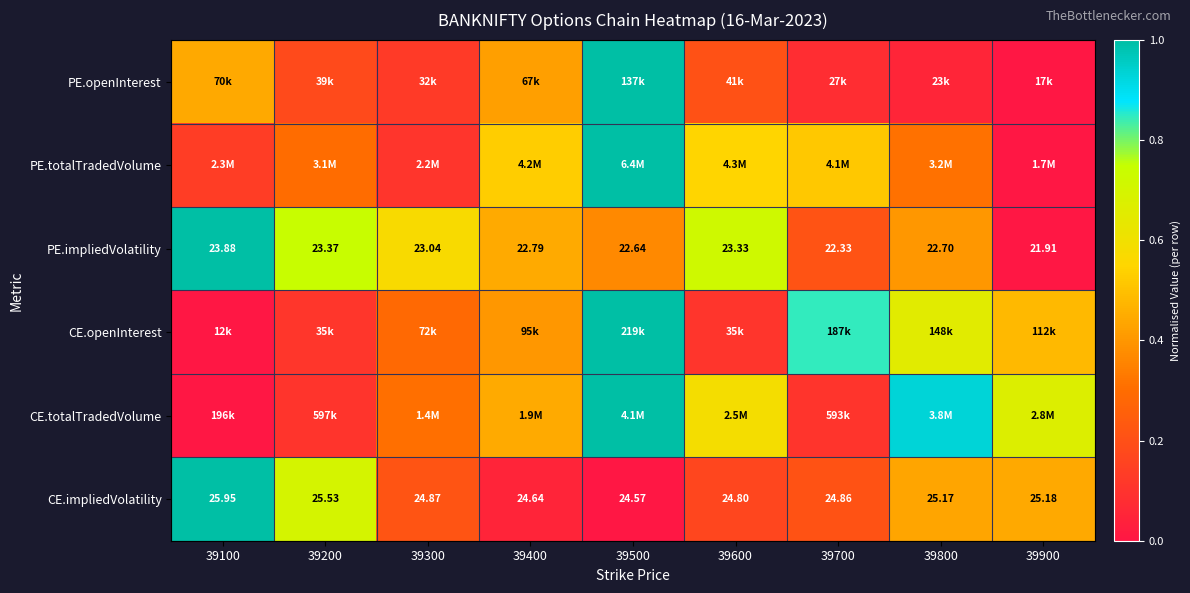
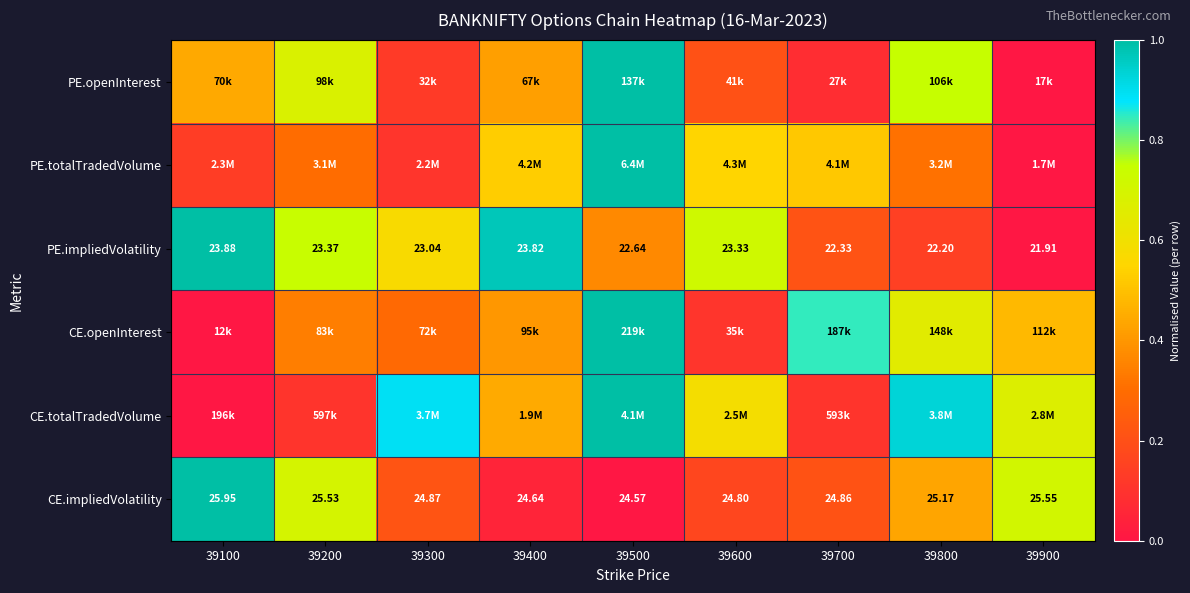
PE.openInterest, 39200: 39k -> 98k
PE.openInterest, 39800: 23k -> 106k
PE.impliedVolatility, 39400: 22.79 -> 23.82
PE.impliedVolatility, 39800: 22.70 -> 22.20
CE.openInterest, 39200: 35k -> 83k
CE.totalTradedVolume, 39300: 1.4M -> 3.7M
CE.impliedVolatility, 39900: 25.18 -> 25.55
